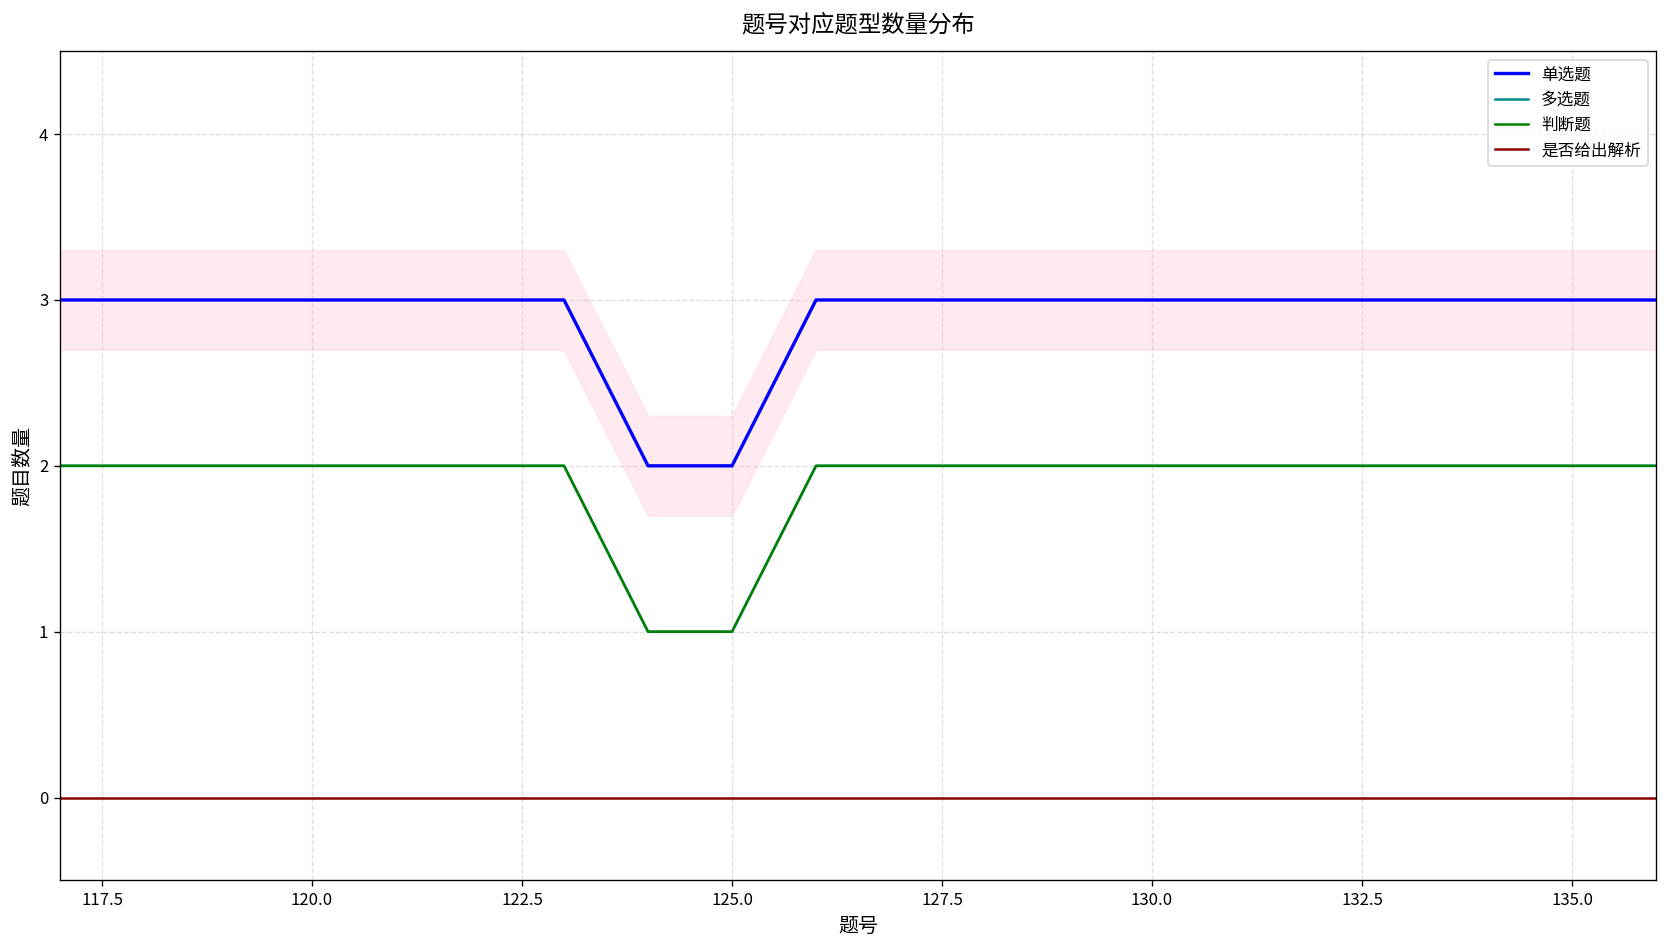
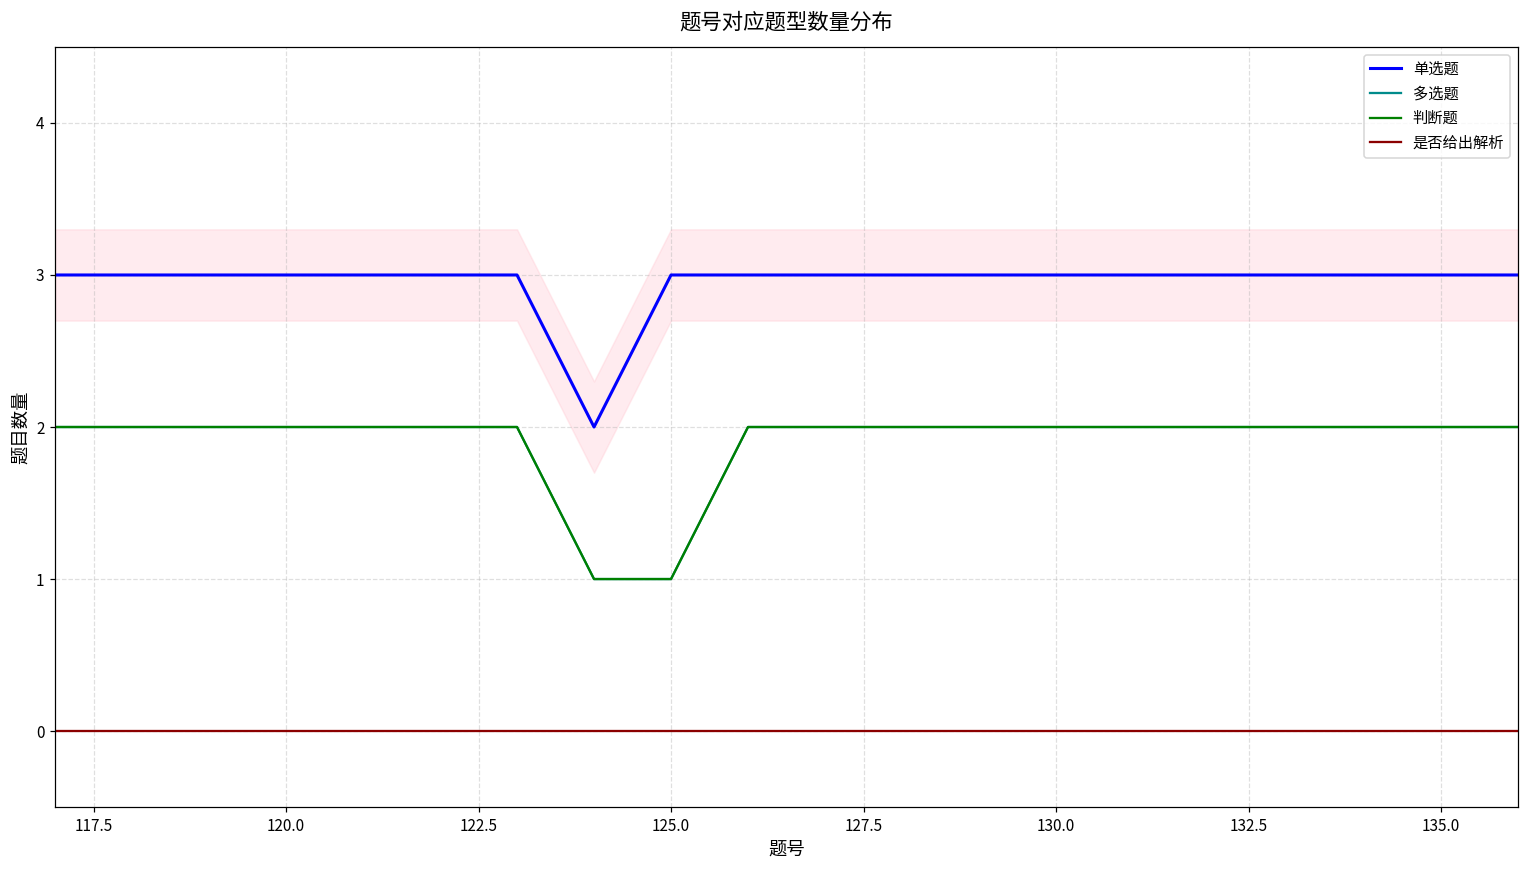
单选题, 125.0: 2 -> 3
